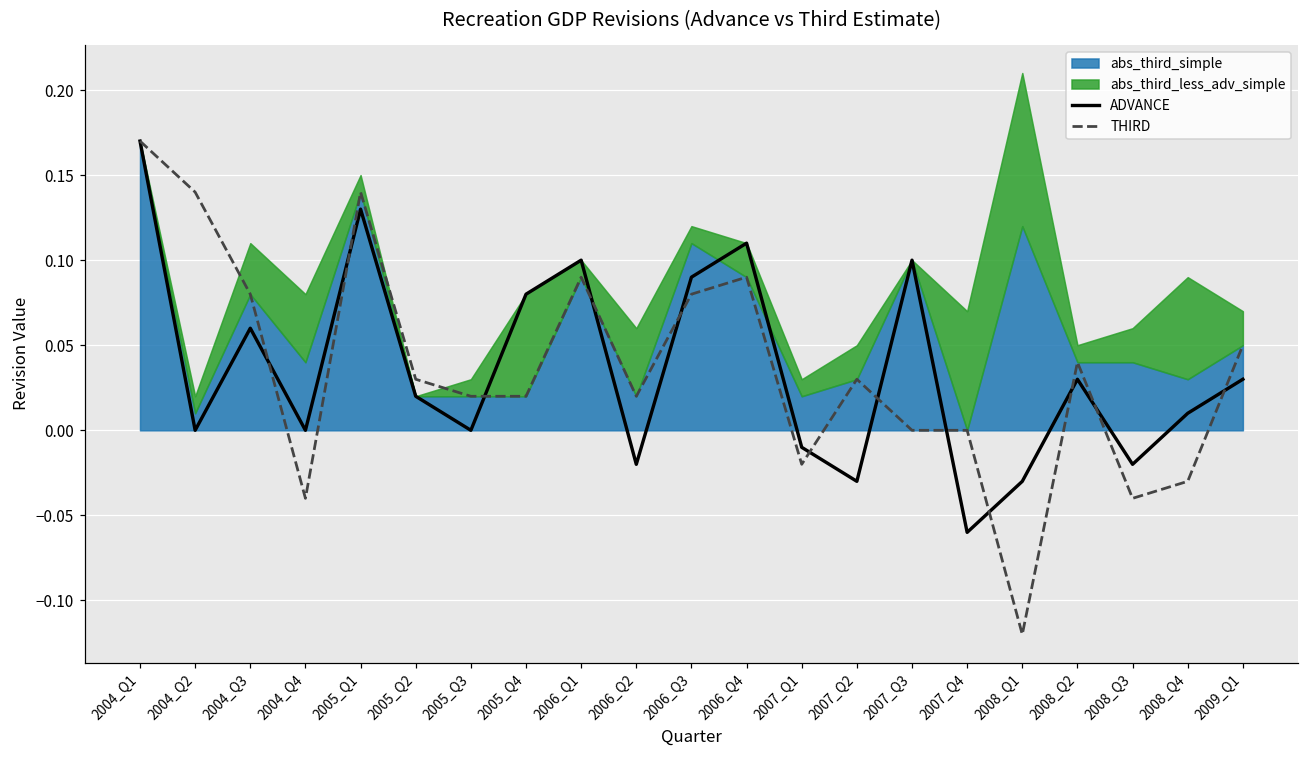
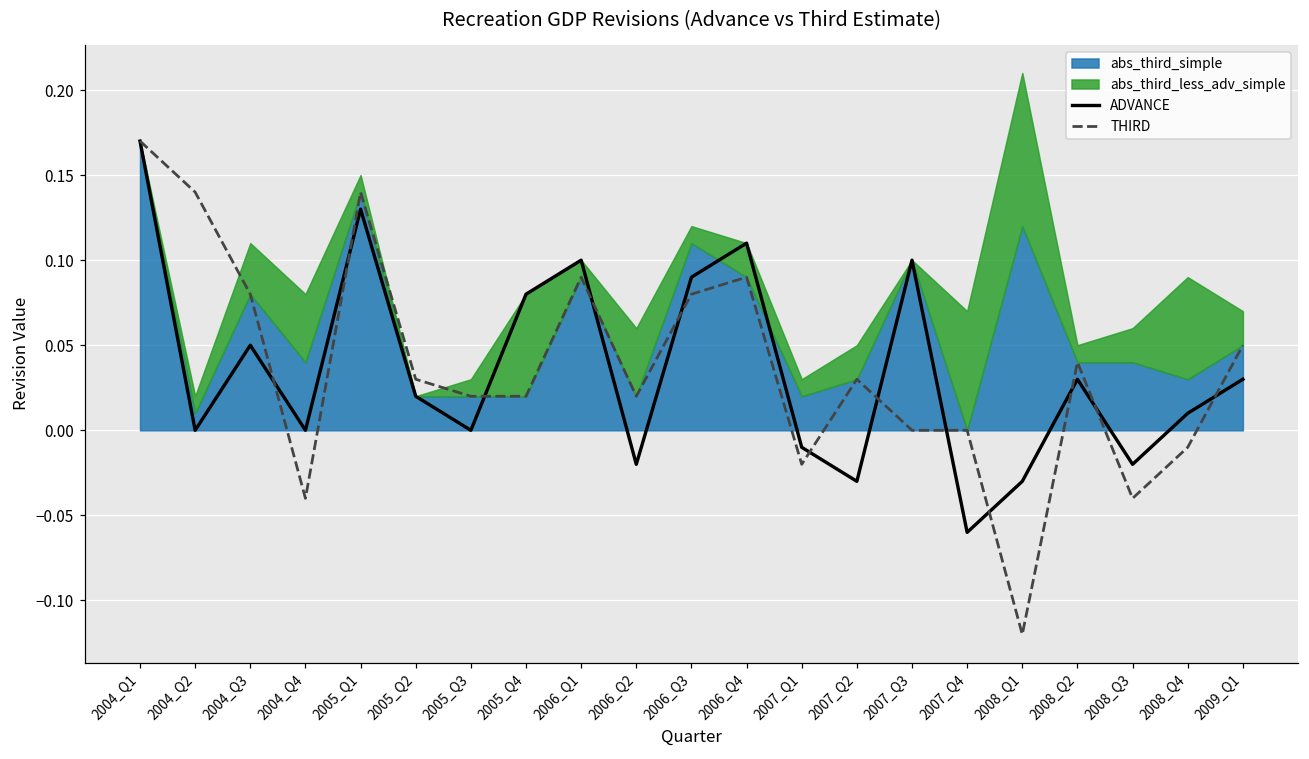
ADVANCE, 2004_Q3: 0.06 -> 0.05
THIRD, 2008_Q4: -0.03 -> -0.01
